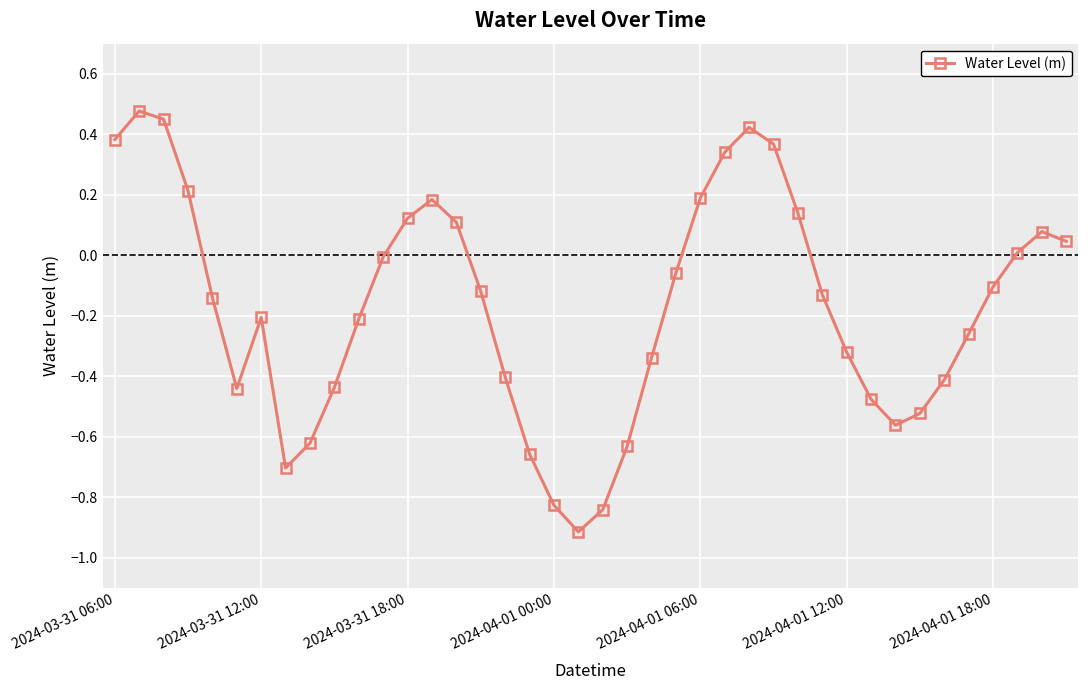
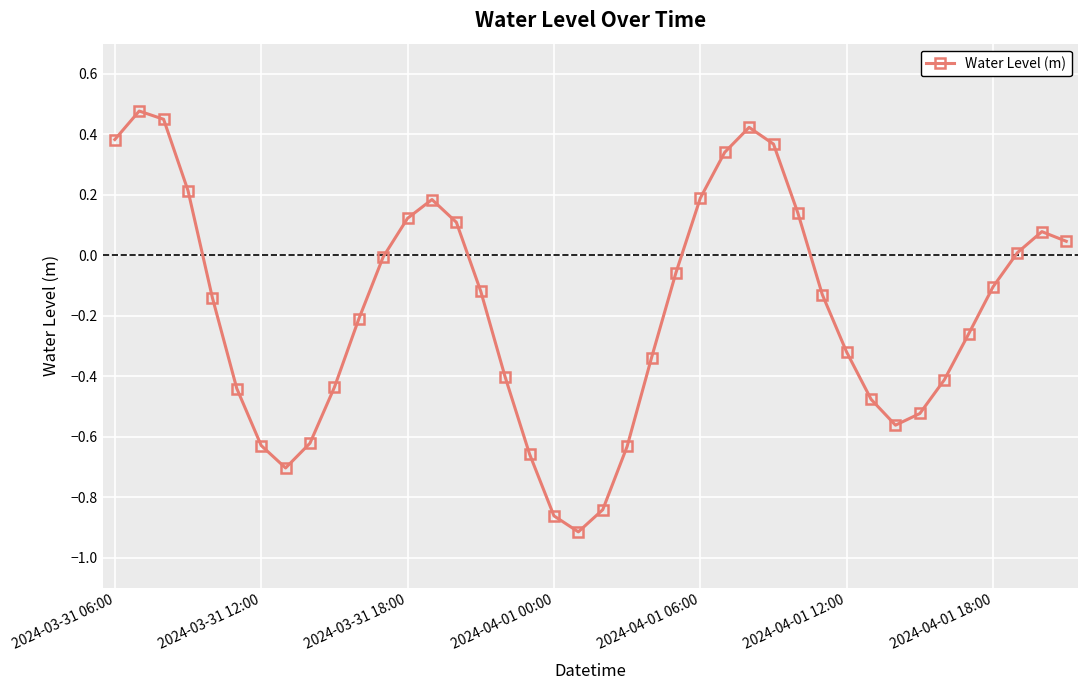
2024-03-31 12:00: -0.20 -> -0.63
2024-04-01 00:00: -0.83 -> -0.86
